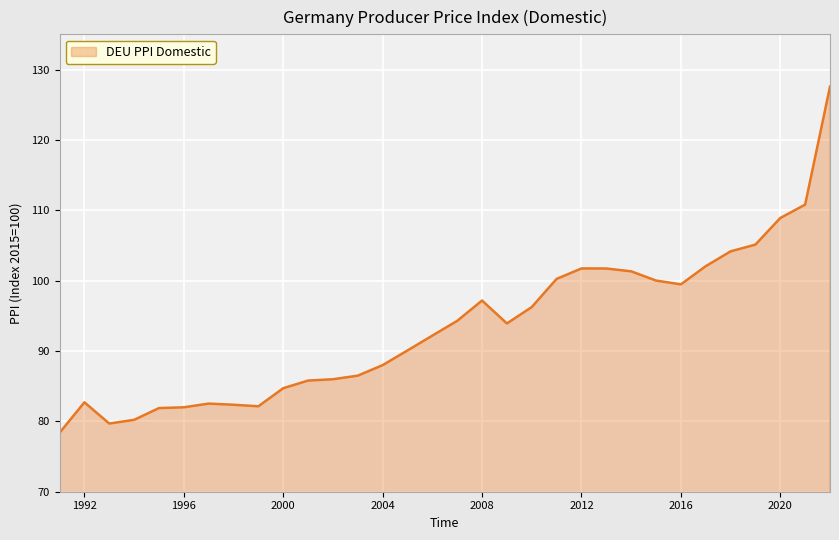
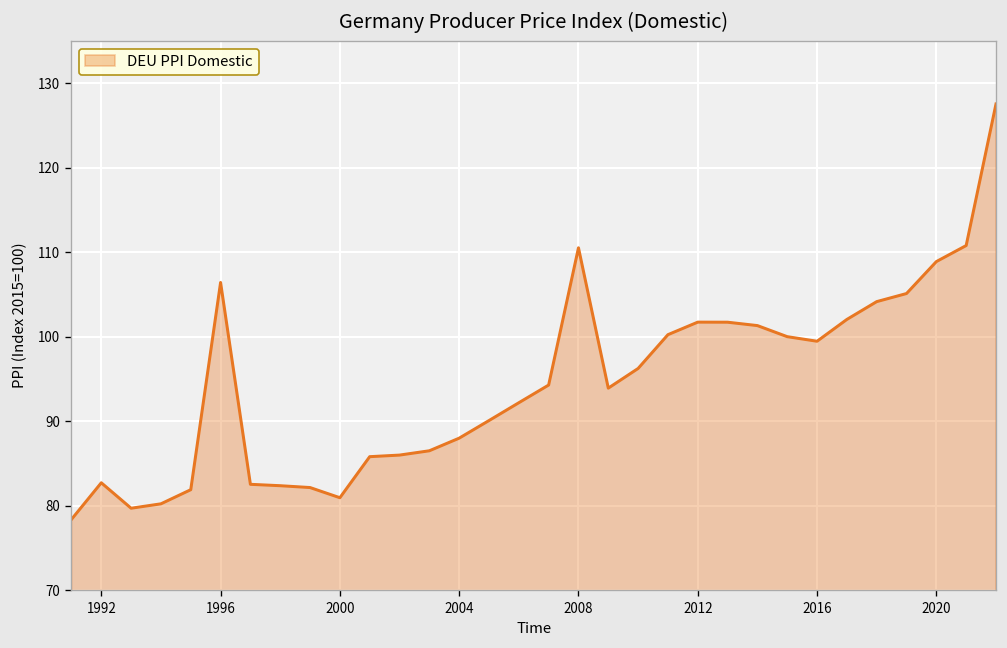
1996: 82 -> 106
2000: 85 -> 81
2008: 97 -> 111
